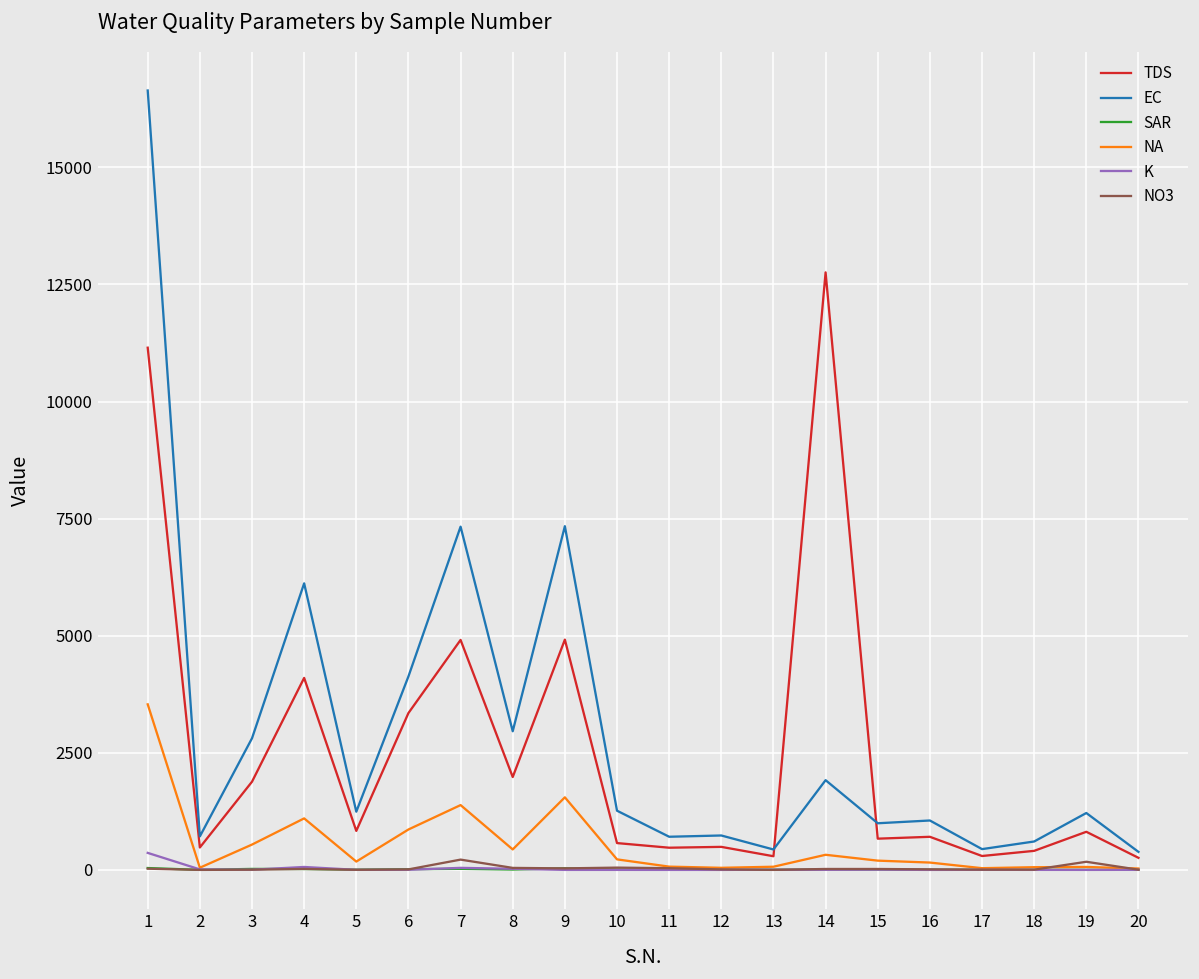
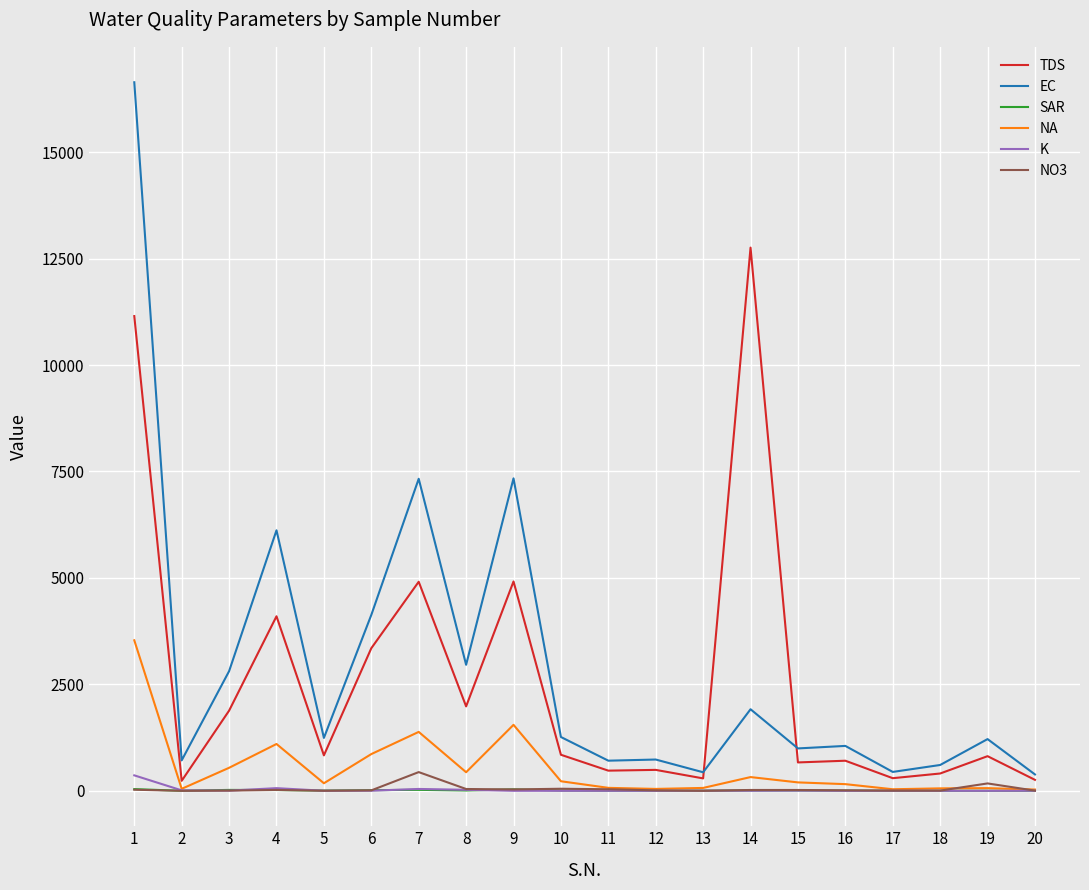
TDS, 2: 500 -> 200
NO3, 7: 200 -> 400
TDS, 10: 600 -> 800
